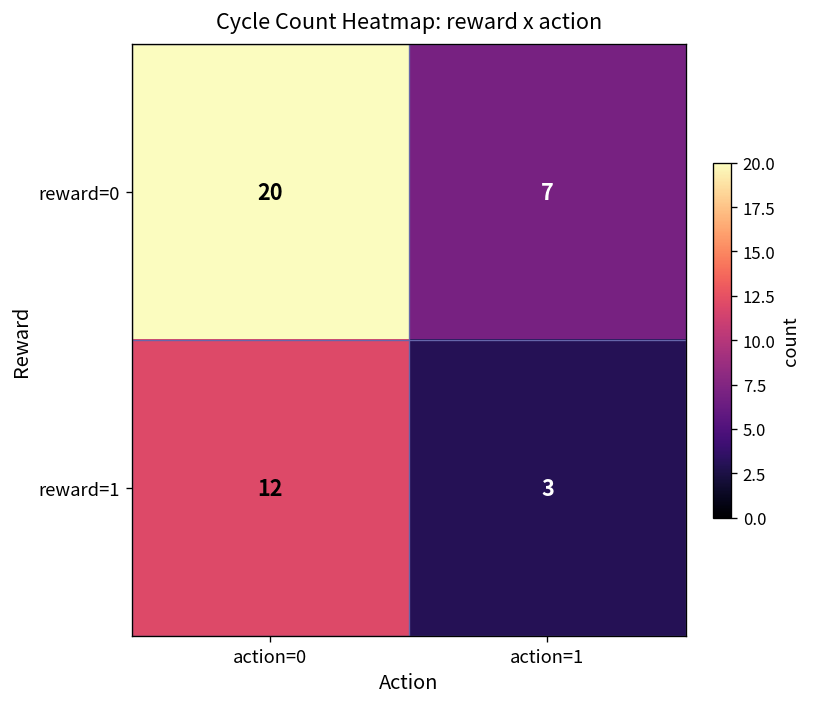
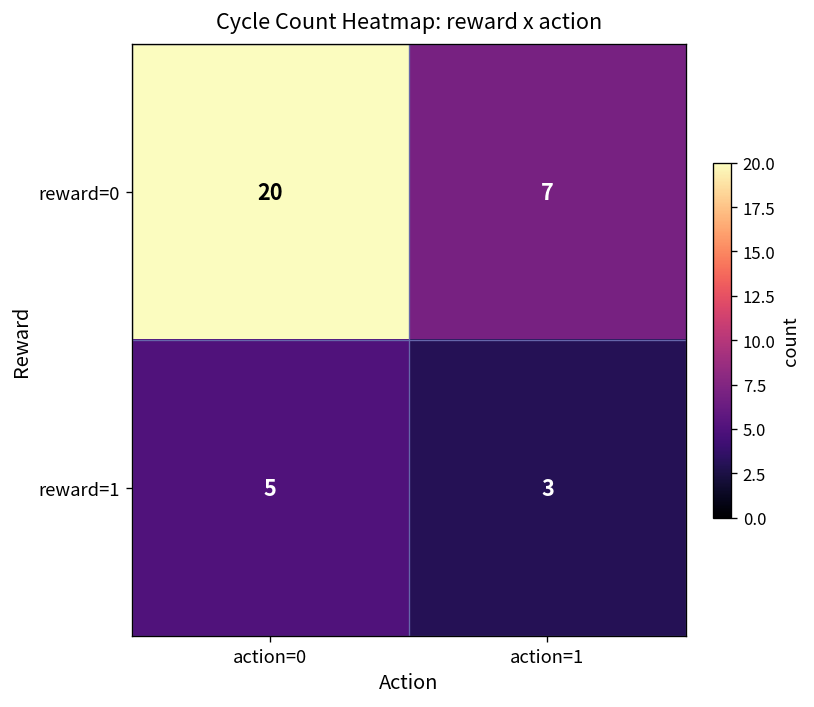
reward=1, action=0: 12 -> 5
